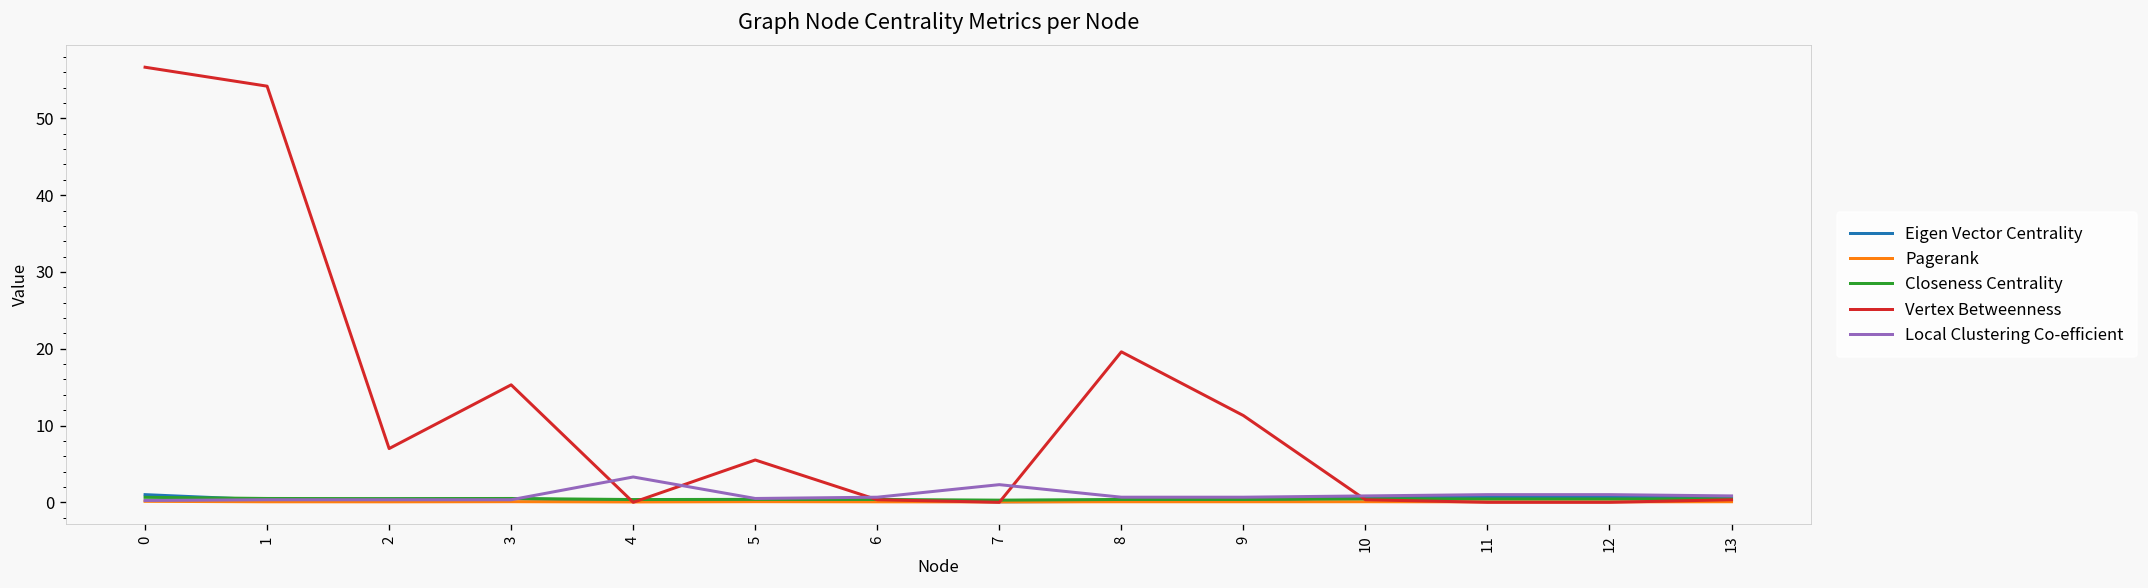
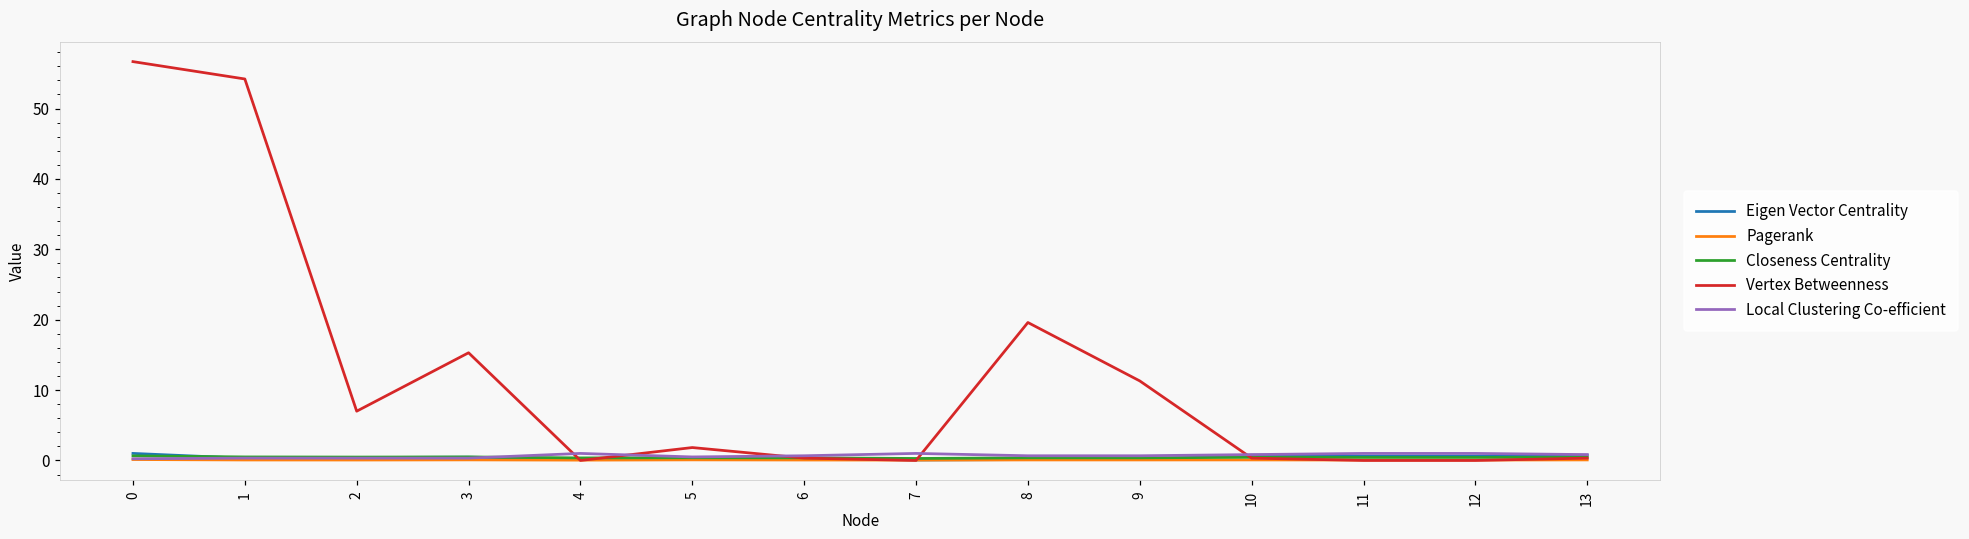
Local Clustering Co-efficient, 4: 3 -> 1
Vertex Betweenness, 5: 6 -> 2
Local Clustering Co-efficient, 7: 2 -> 1
